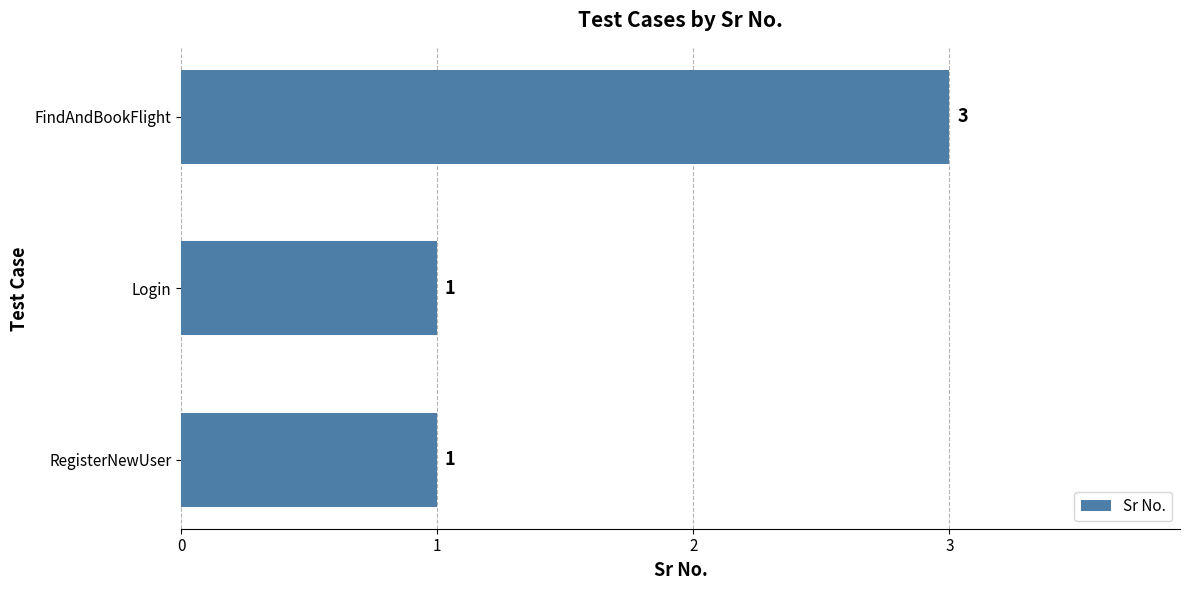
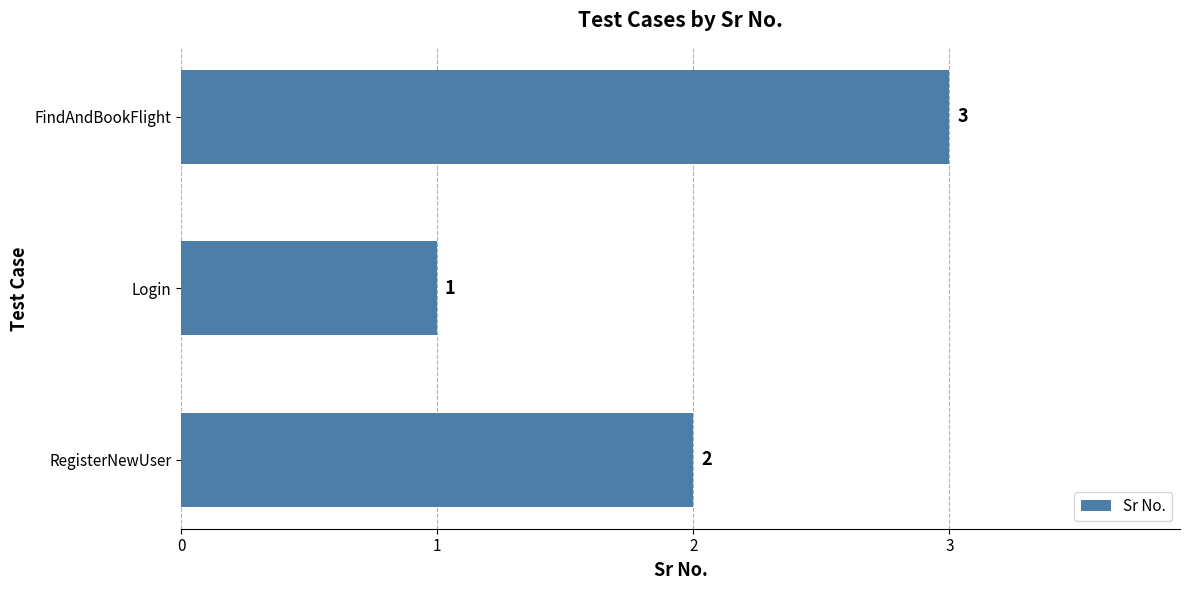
RegisterNewUser: 1 -> 2
